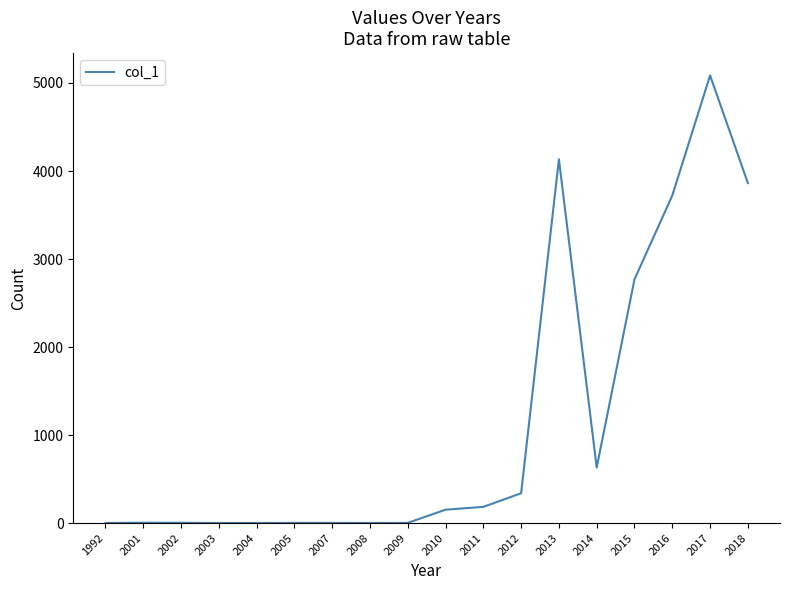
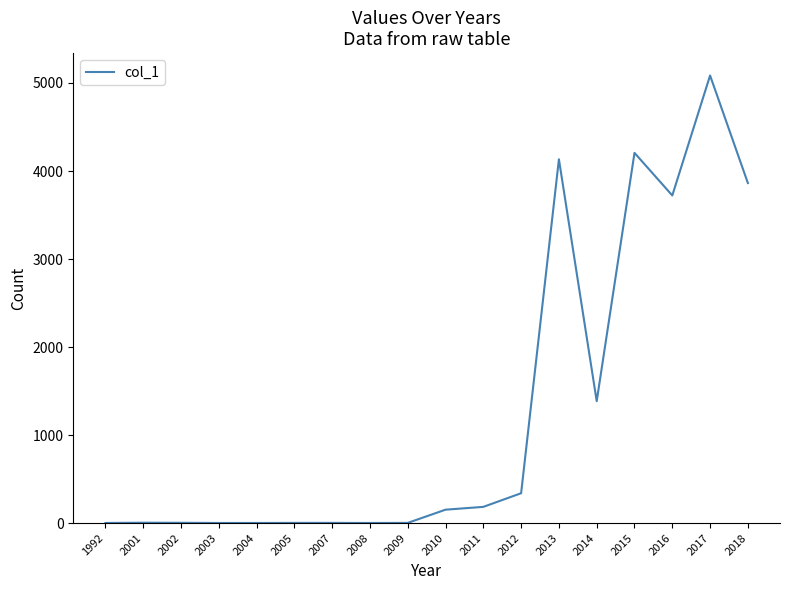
2014: 600 -> 1400
2015: 2800 -> 4200
